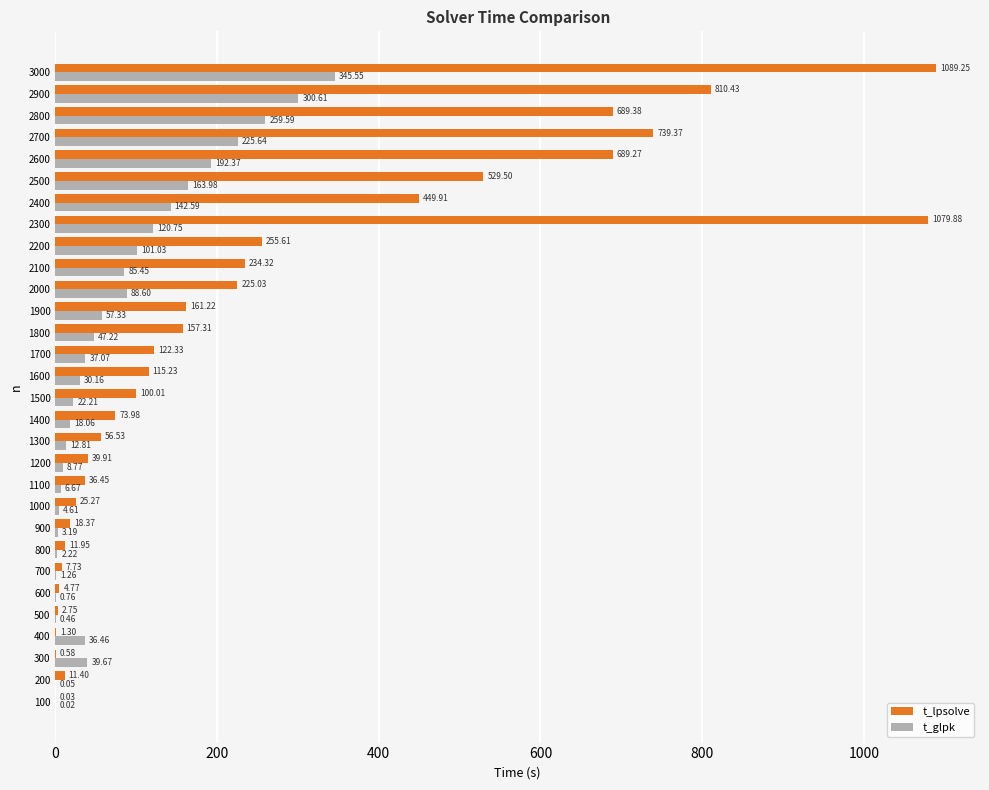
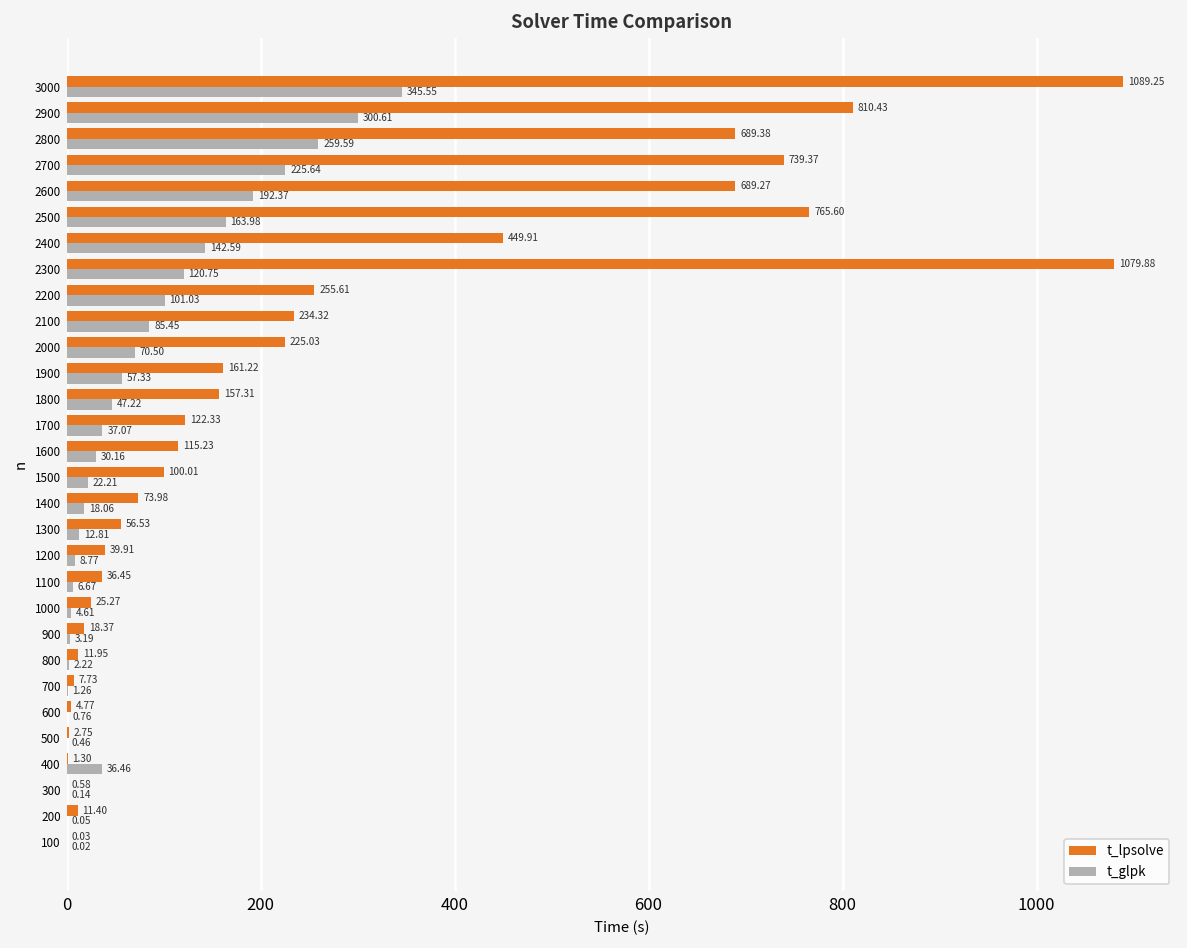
t_lpsolve, 2500: 529.50 -> 765.60
t_glpk, 2000: 88.60 -> 70.50
t_glpk, 300: 39.67 -> 0.14
